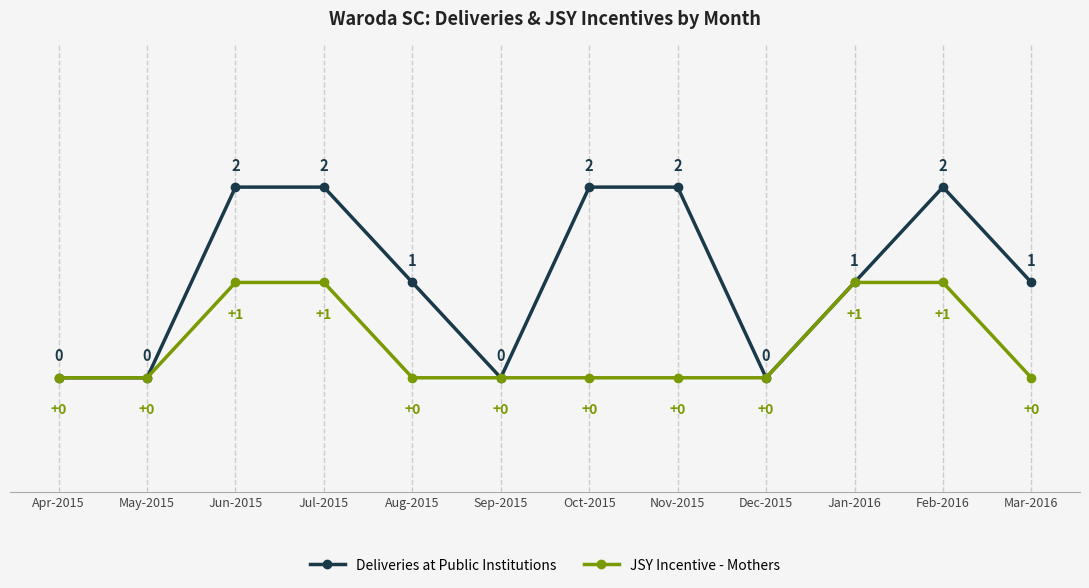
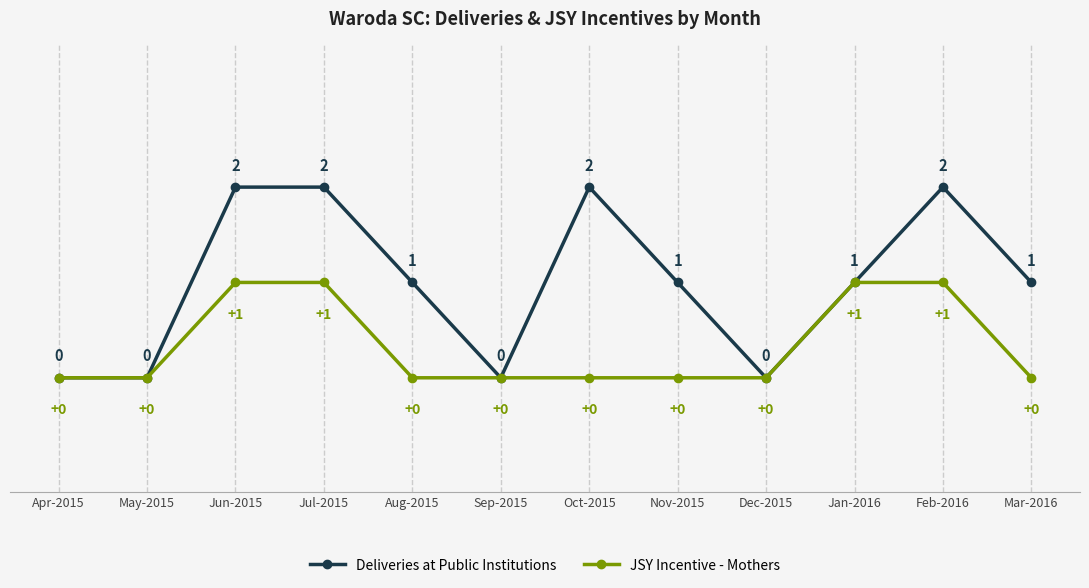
Deliveries at Public Institutions, Nov-2015: 2 -> 1
